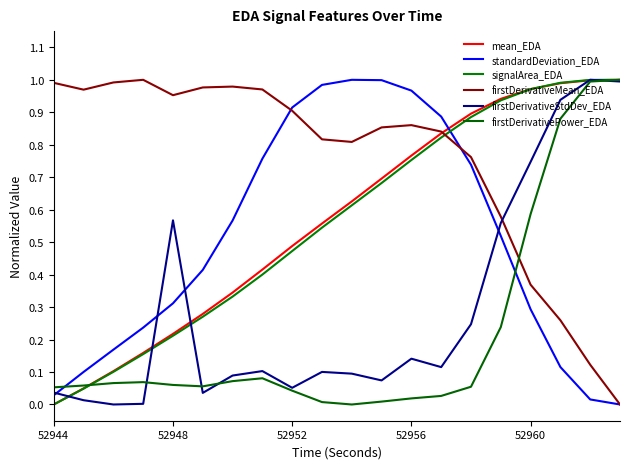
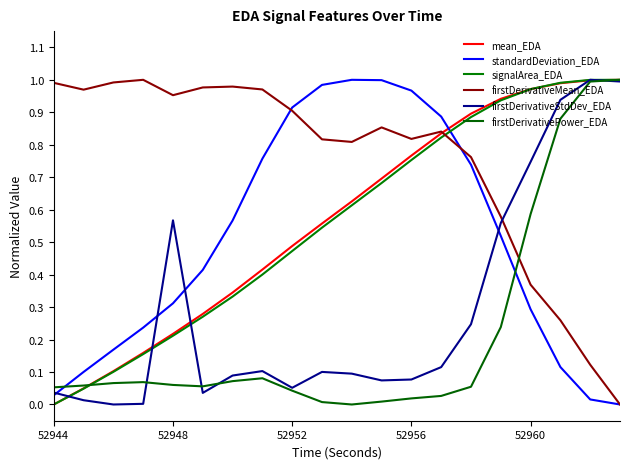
firstDerivativeMean_EDA, 52956: 0.86 -> 0.82
firstDerivativeStdDev_EDA, 52956: 0.14 -> 0.08
